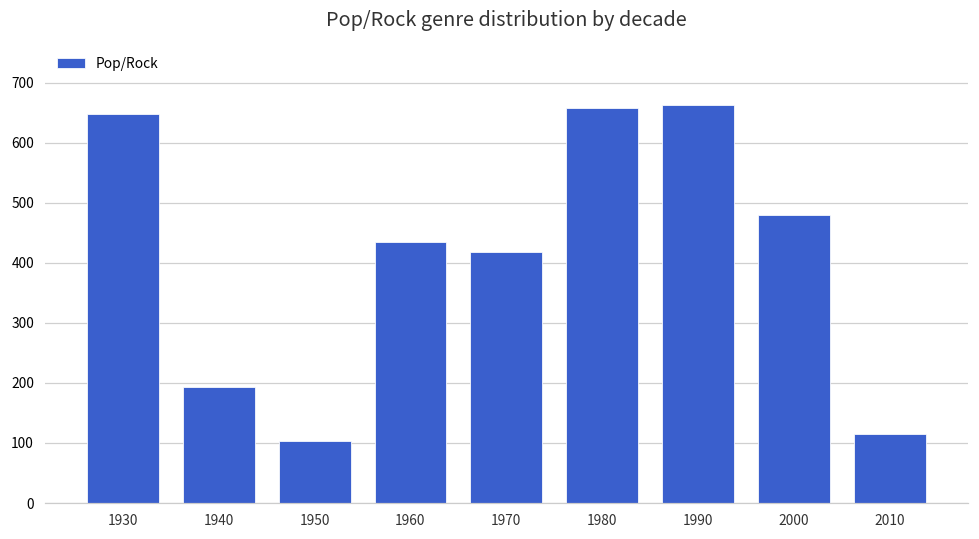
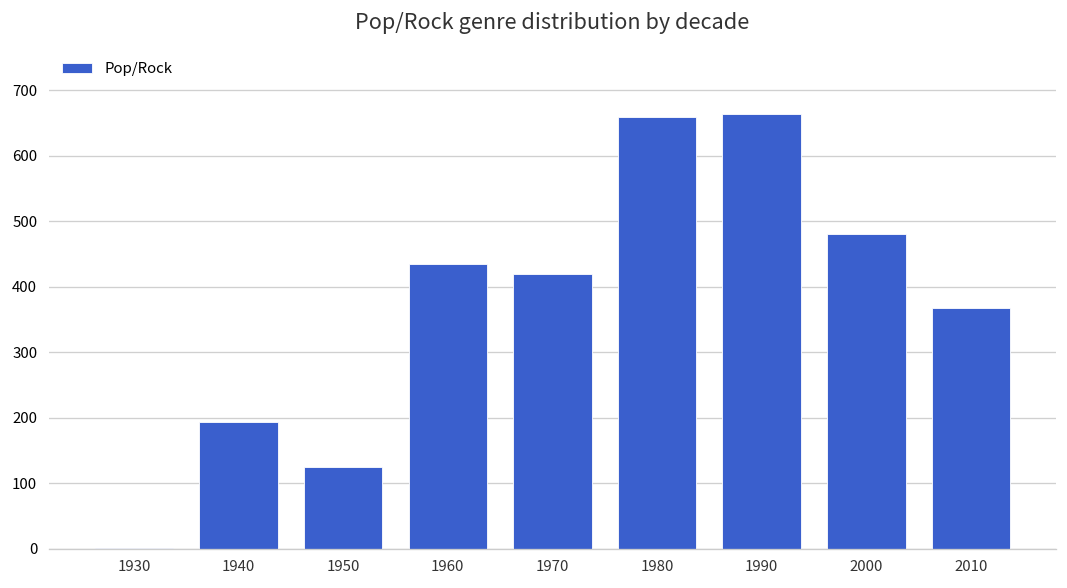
1930: 650 -> 0
1950: 100 -> 130
2010: 120 -> 370
